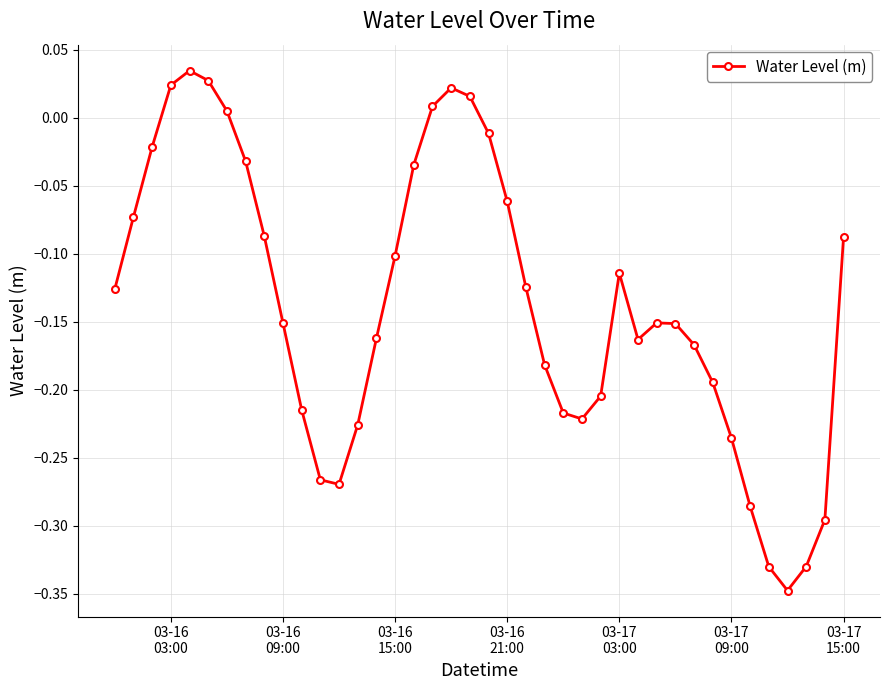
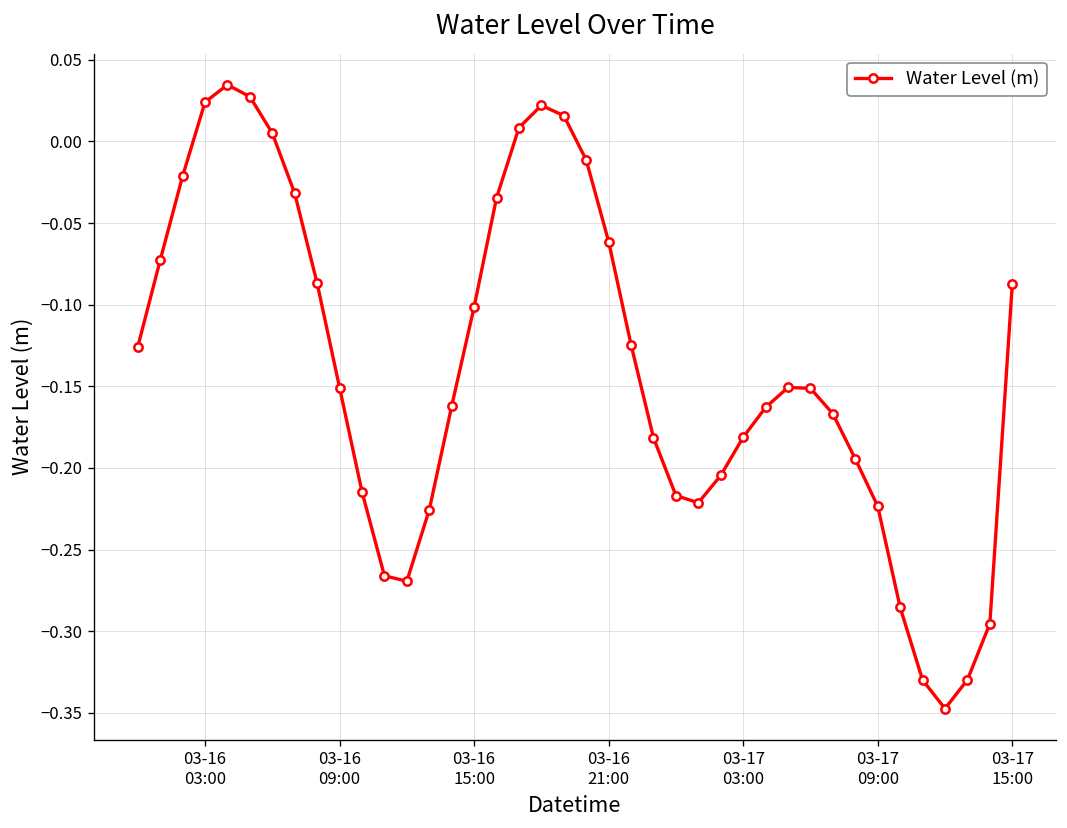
03-17 03:00: -0.114 -> -0.181
03-17 09:00: -0.235 -> -0.223
